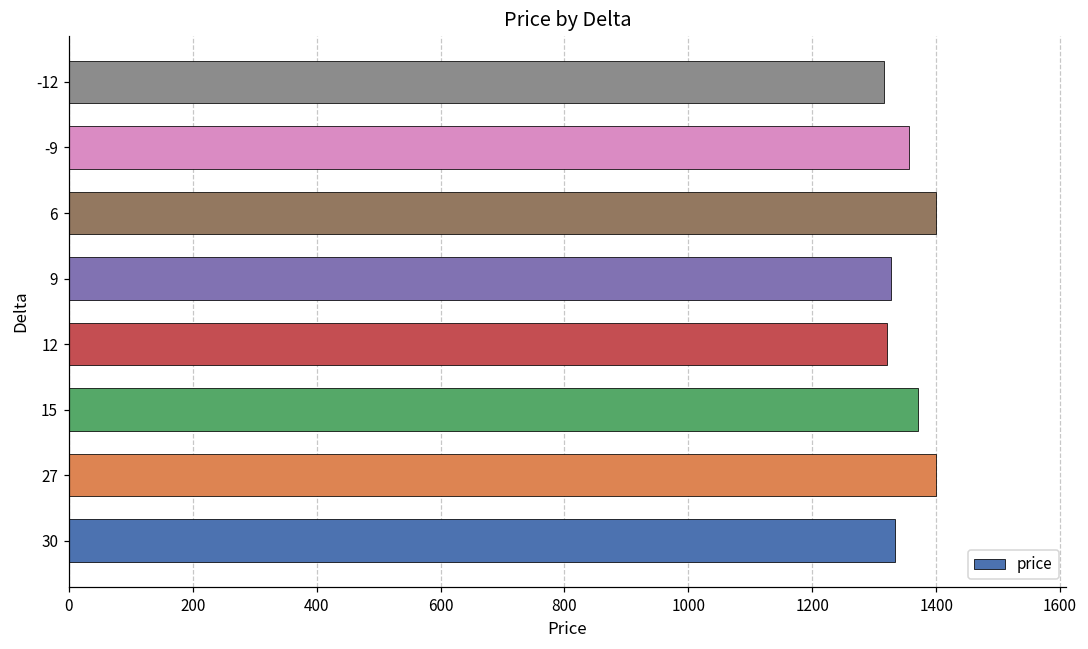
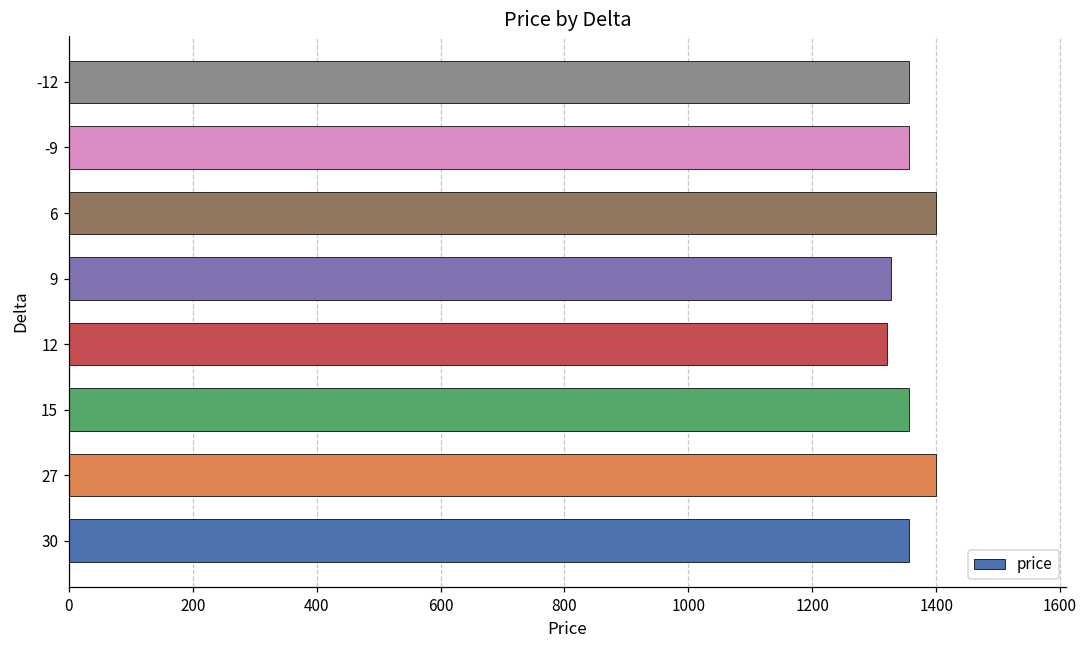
-12: 1320 -> 1360
15: 1370 -> 1360
30: 1330 -> 1360
